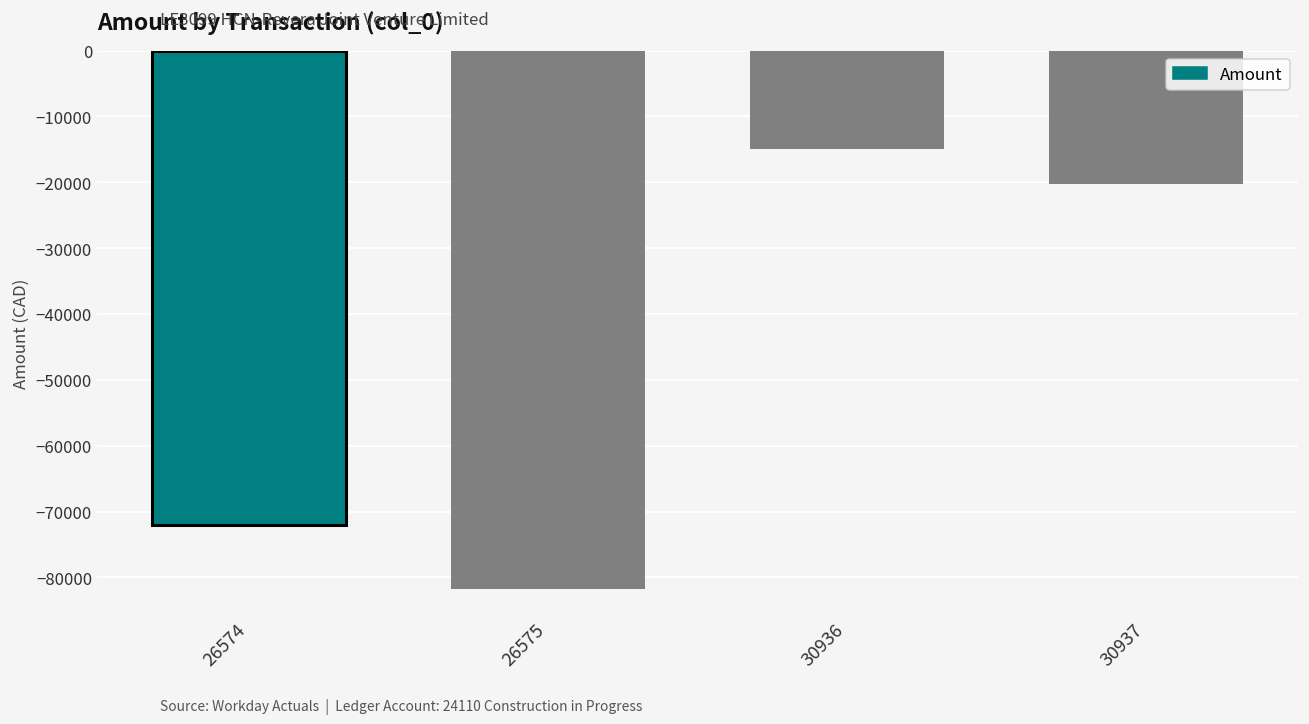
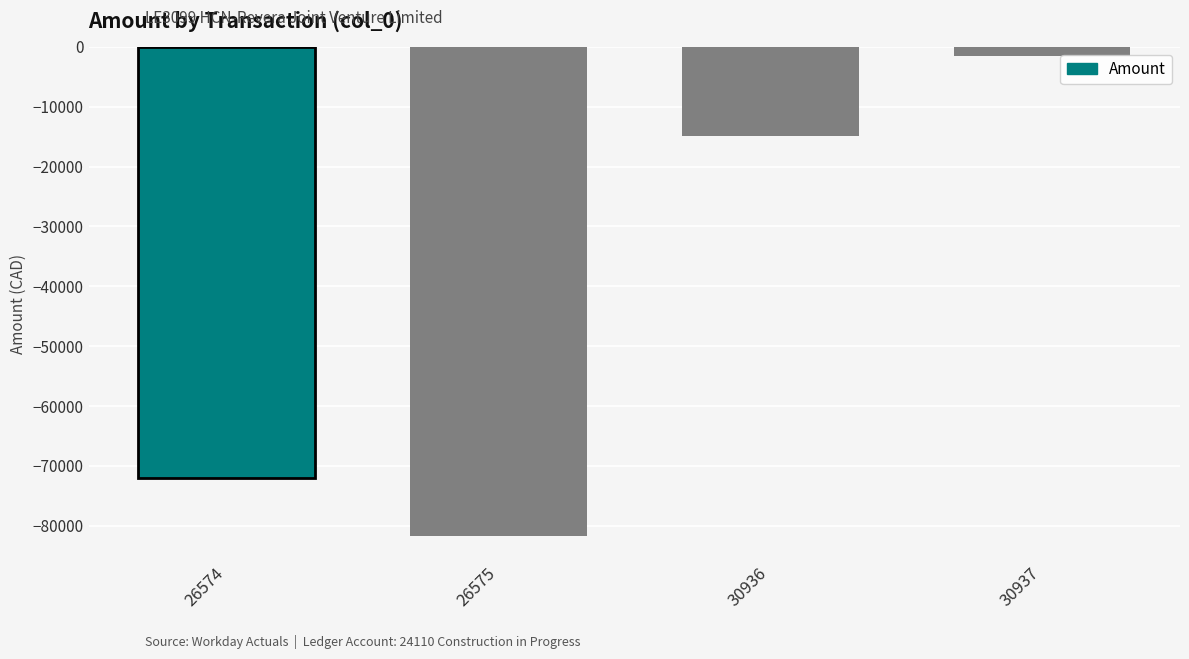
30937: -20000 -> -1000
